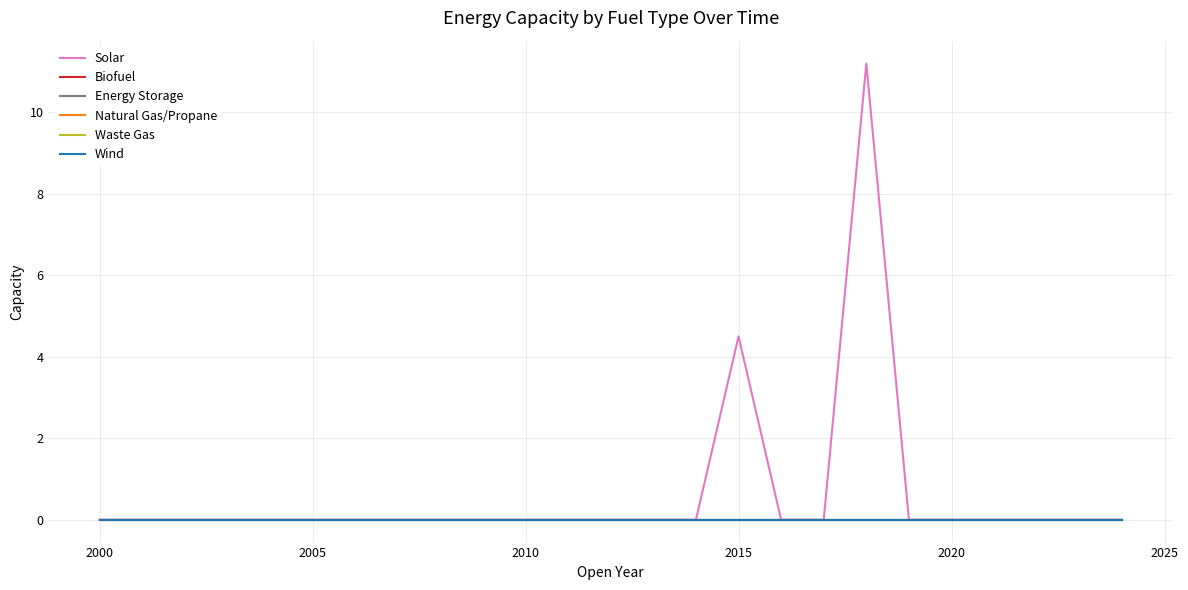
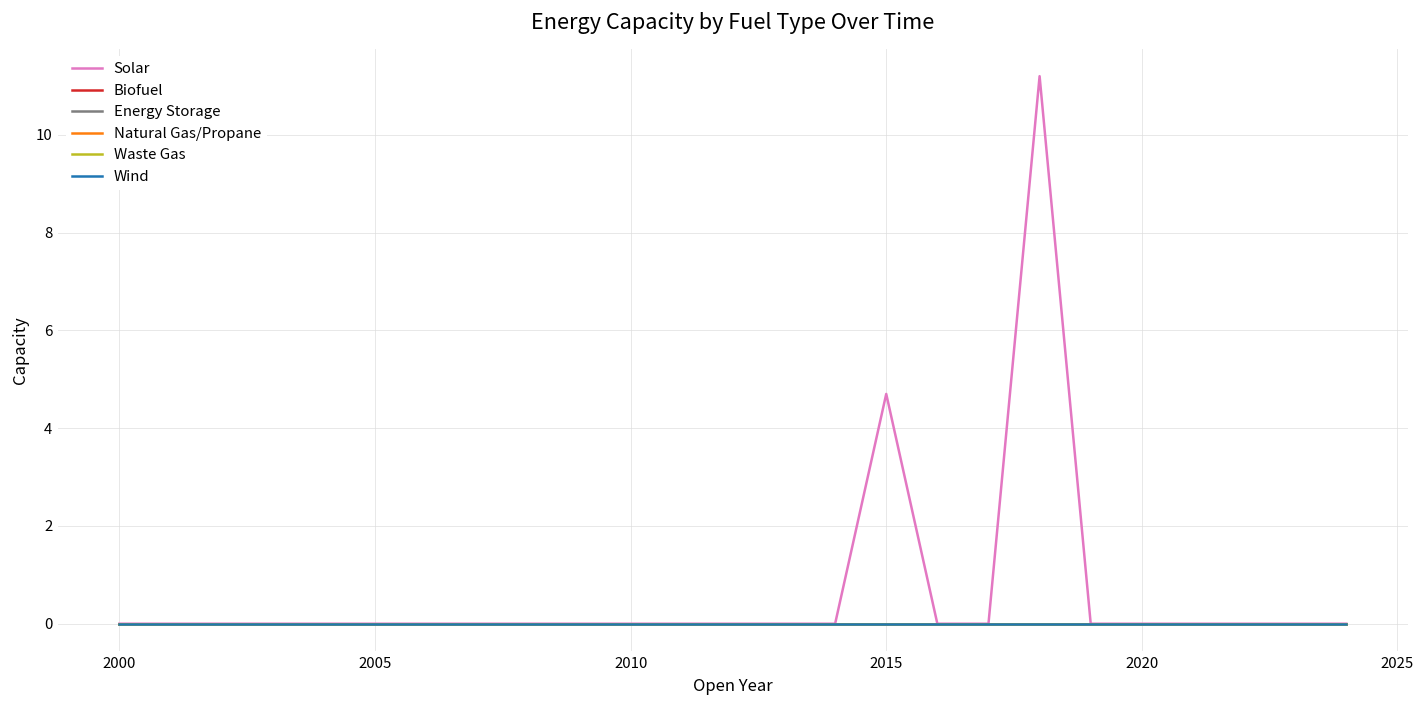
Solar, 2015: 4.5 -> 4.7
